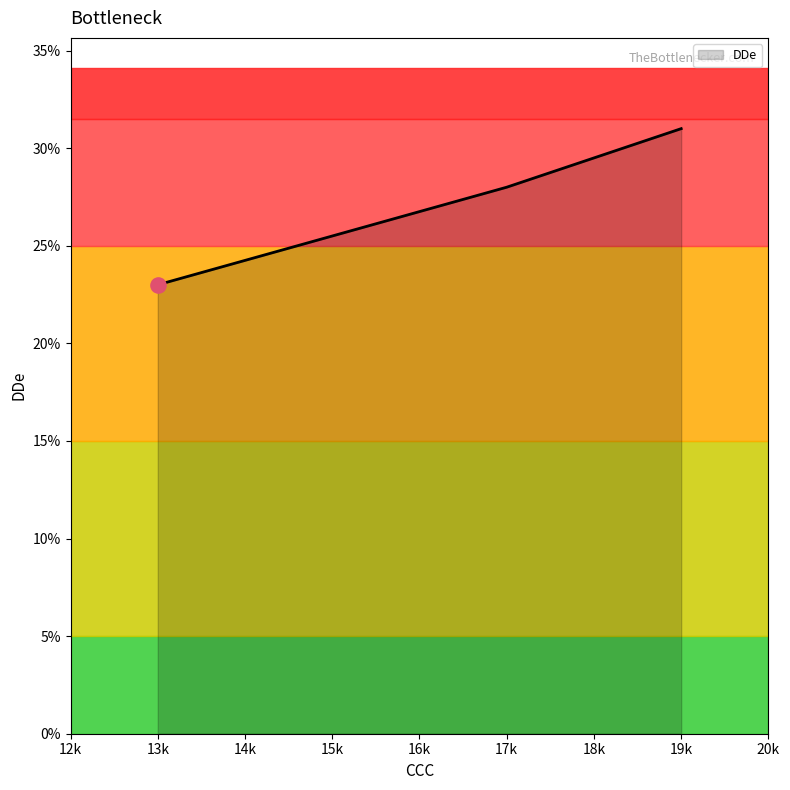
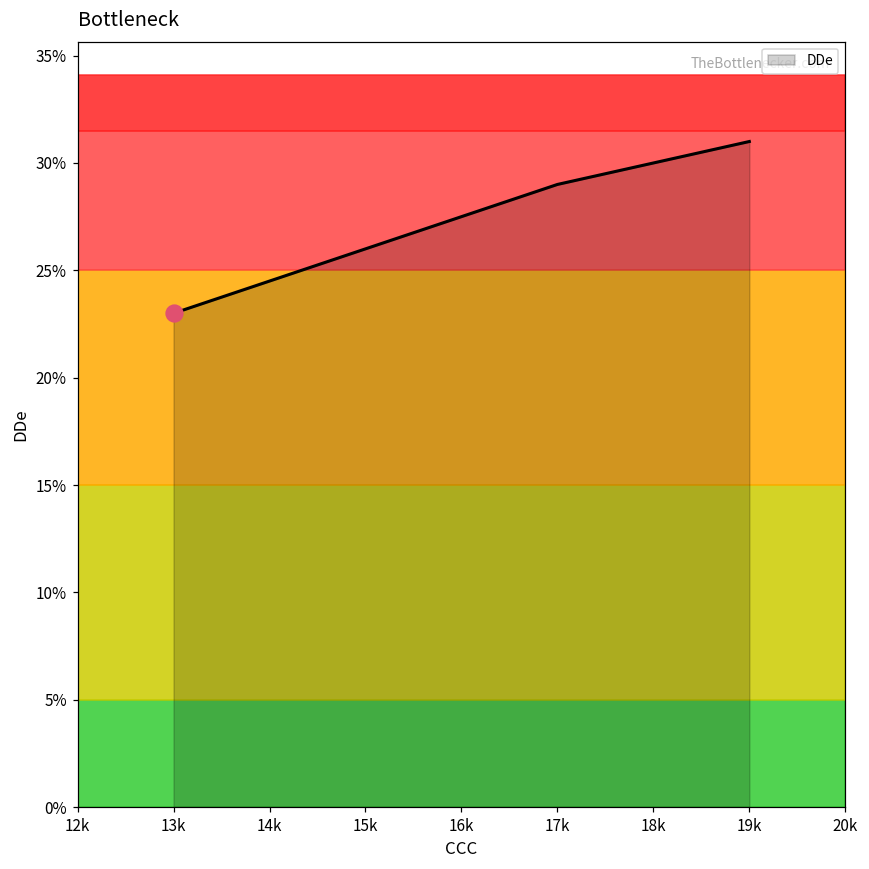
DDe, 17k: 28% -> 29%
